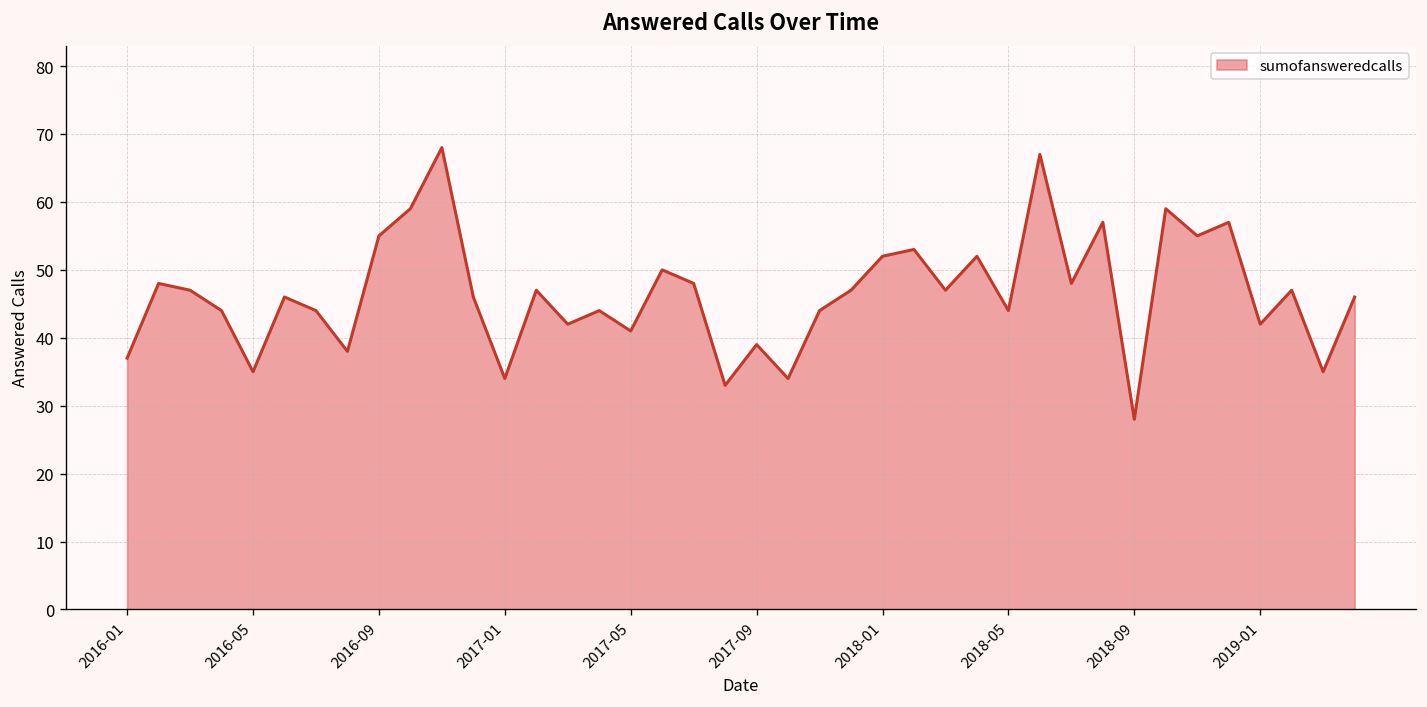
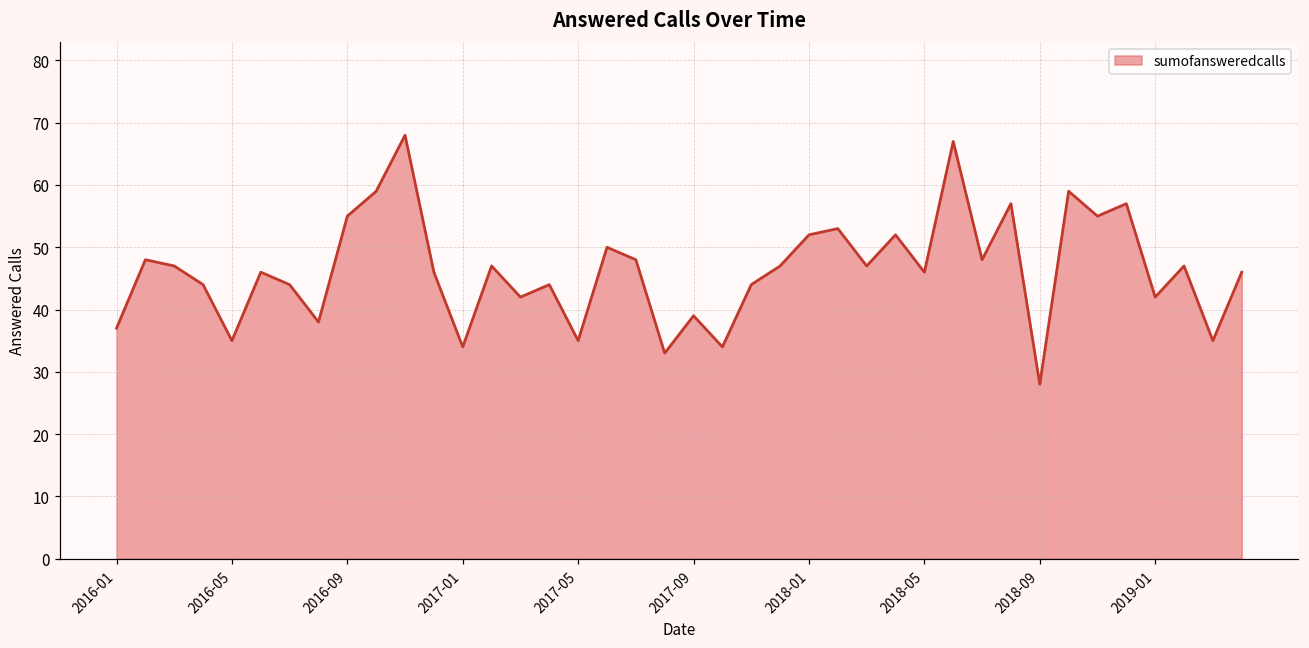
2017-05: 41 -> 35
2018-05: 44 -> 46
